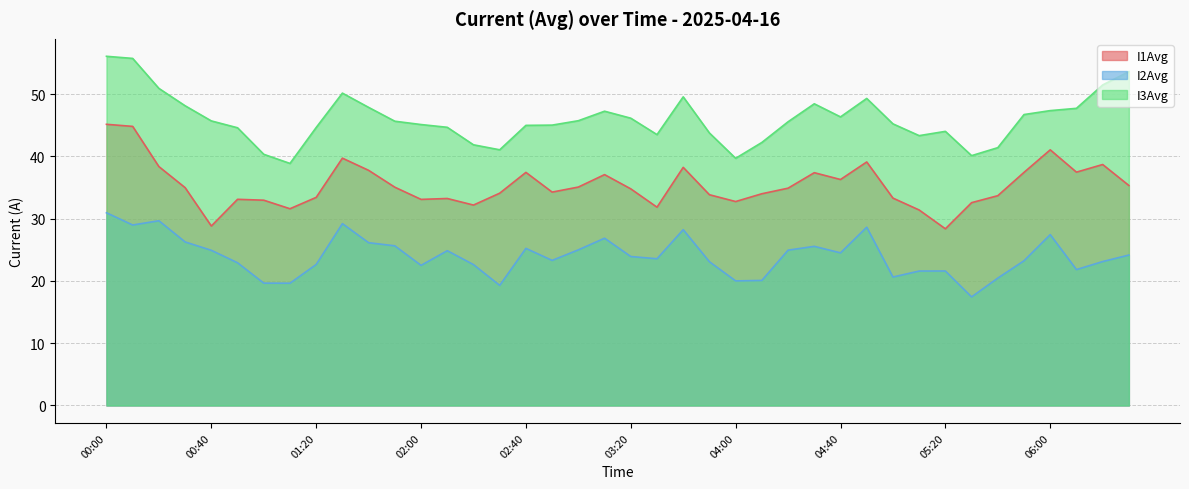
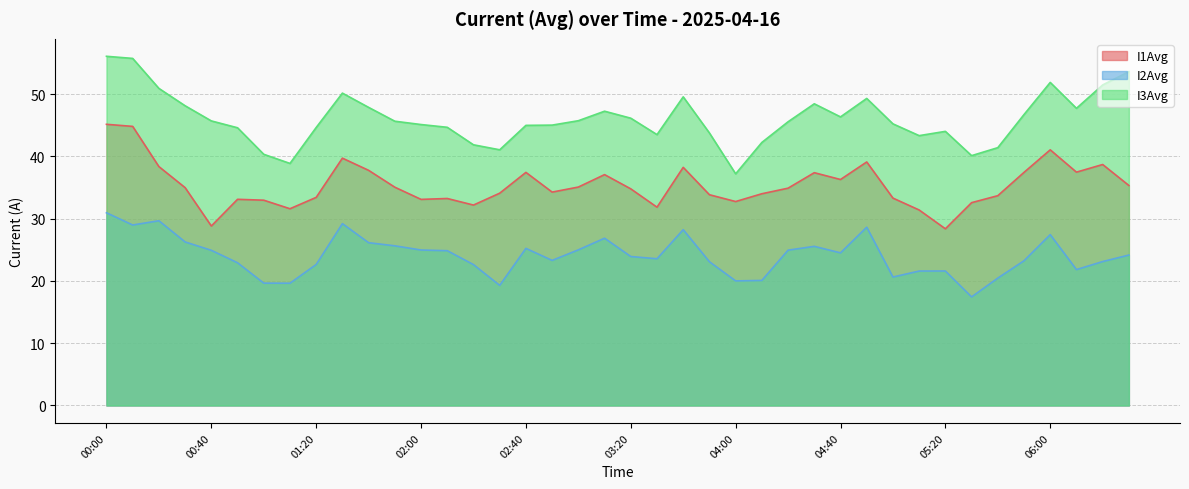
I2Avg, 02:00: 22 -> 25
I3Avg, 04:00: 40 -> 37
I3Avg, 06:00: 47 -> 52
